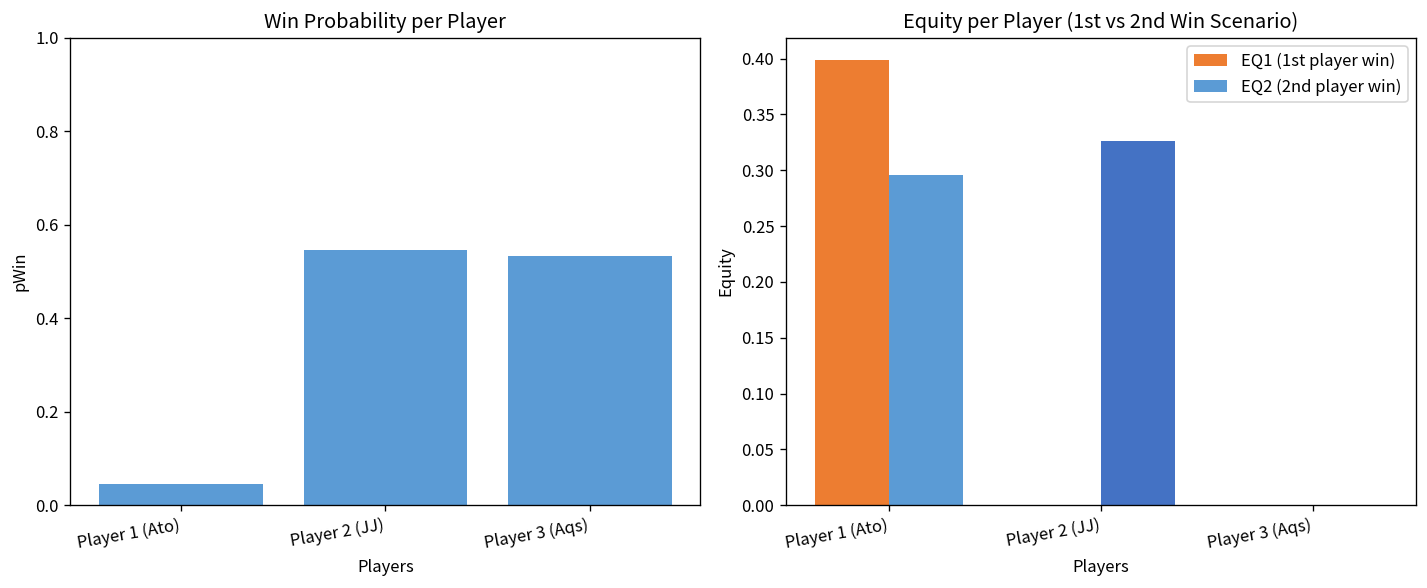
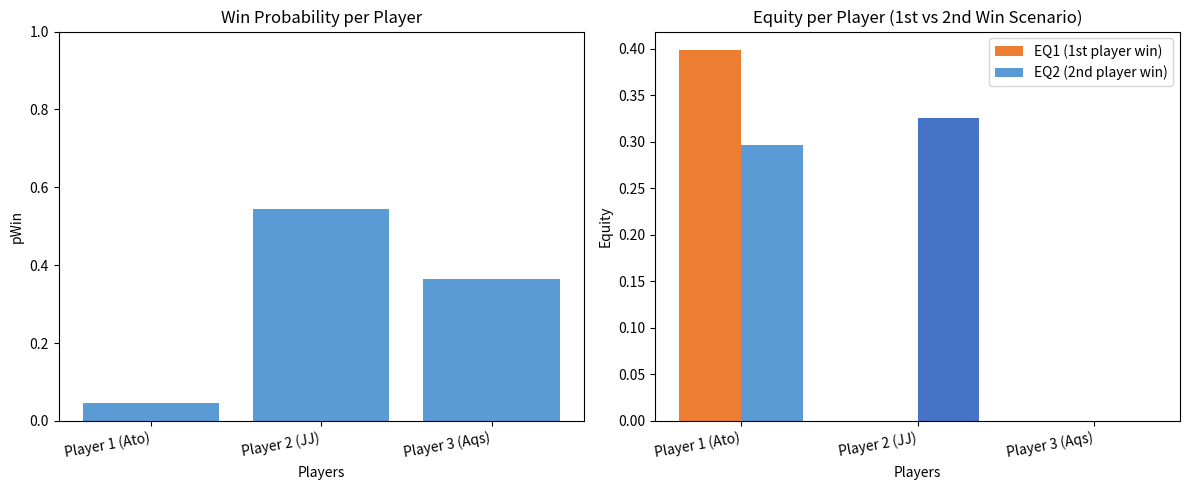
Win Probability per Player, Player 3 (Aqs): 0.53 -> 0.37
